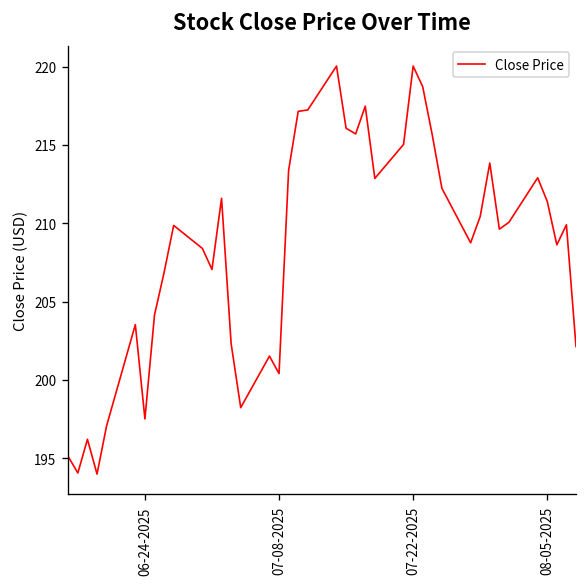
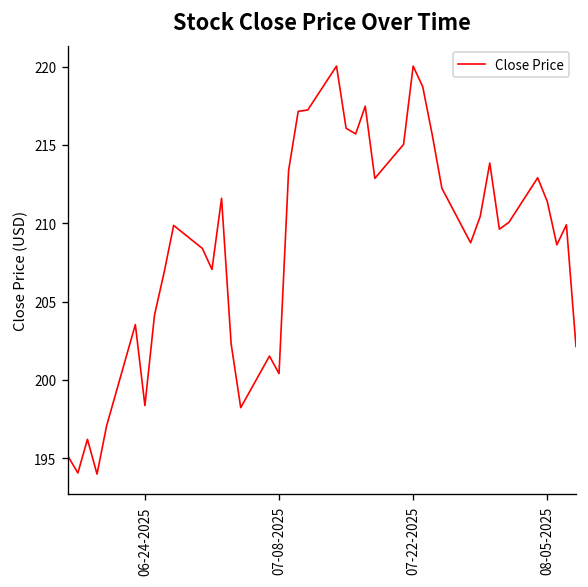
06-24-2025: 197.5 -> 198.4
